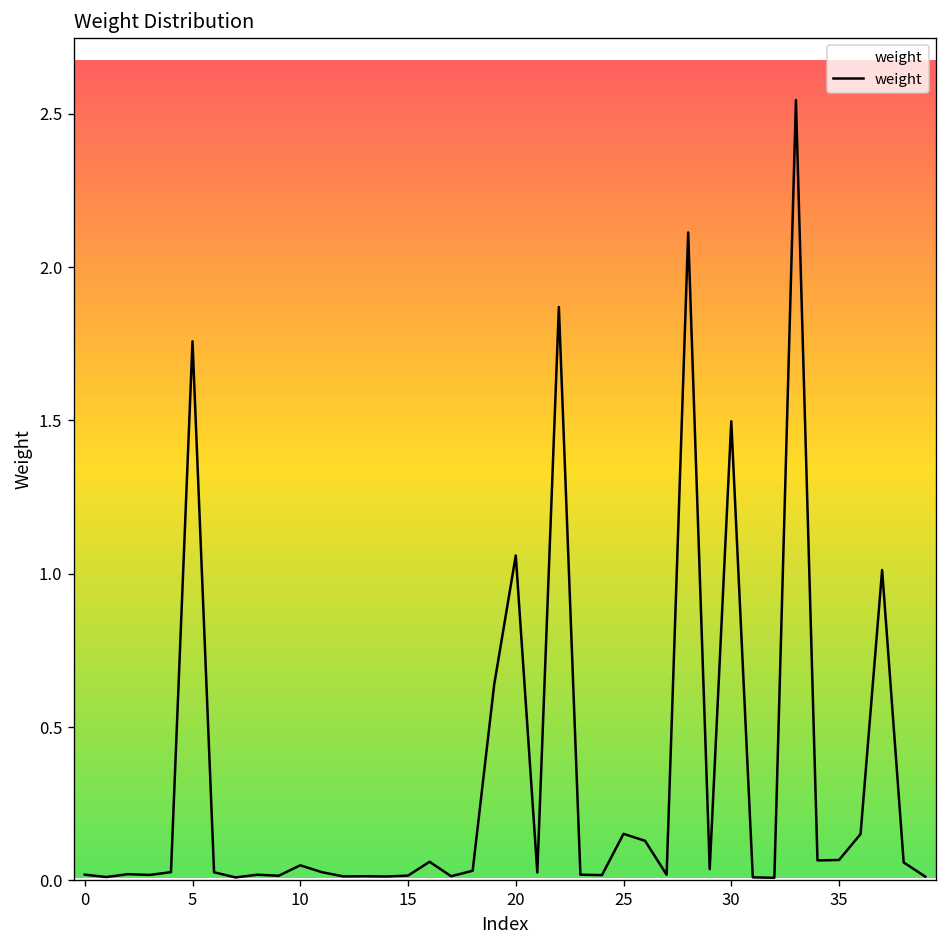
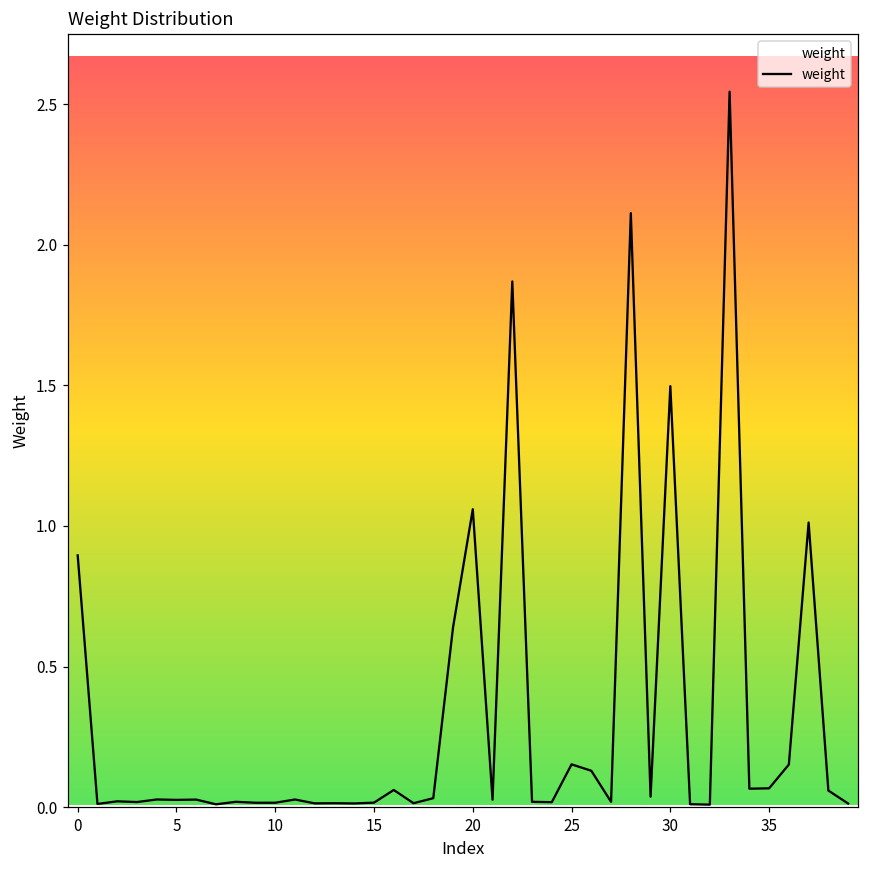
0: 0.02 -> 0.90
5: 1.76 -> 0.03
10: 0.05 -> 0.02
